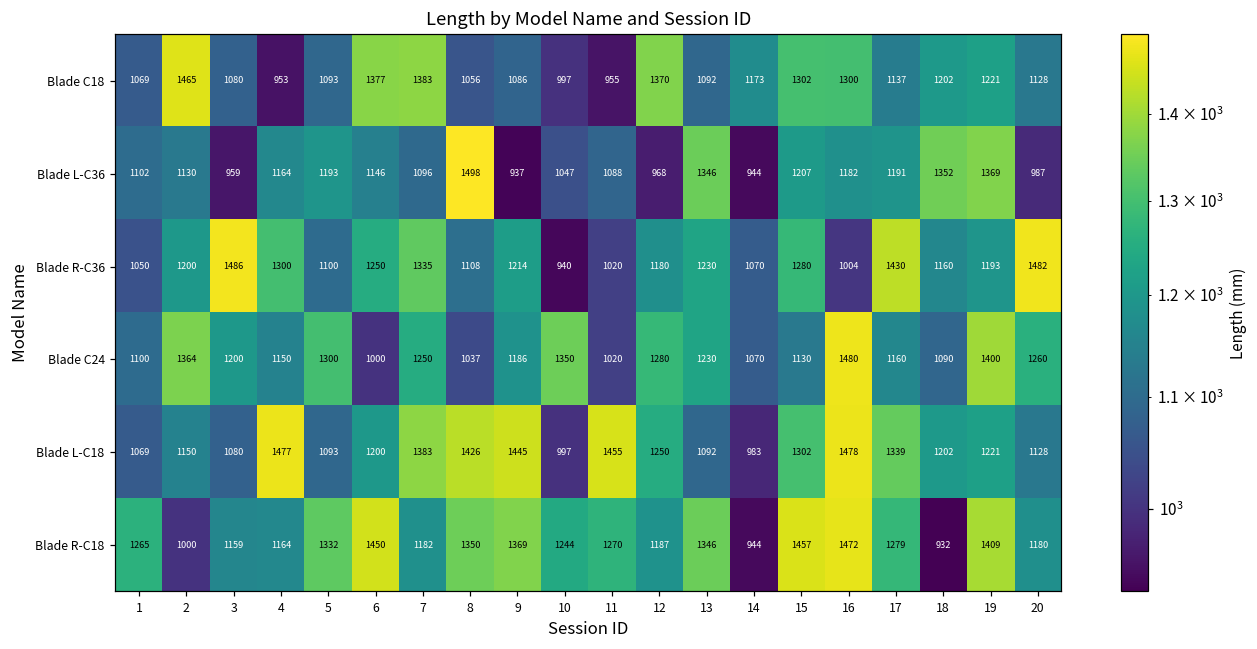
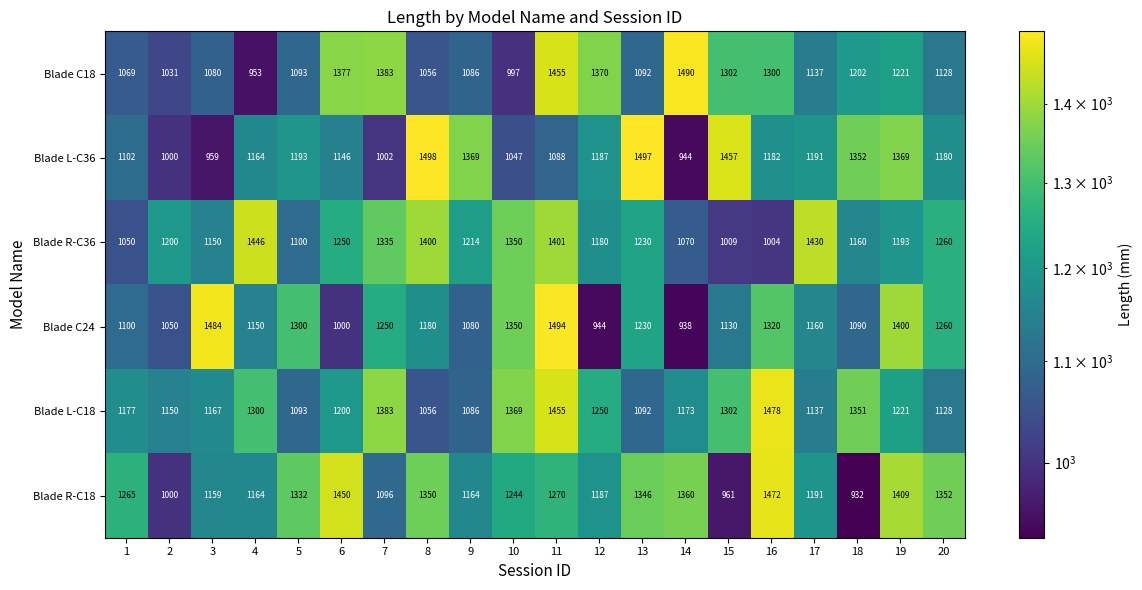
Blade C18, 2: 1465 -> 1031
Blade C18, 11: 955 -> 1455
Blade C18, 14: 1173 -> 1490
Blade L-C36, 2: 1130 -> 1000
Blade L-C36, 7: 1096 -> 1002
Blade L-C36, 9: 937 -> 1369
Blade L-C36, 12: 968 -> 1187
Blade L-C36, 13: 1346 -> 1497
Blade L-C36, 15: 1207 -> 1457
Blade L-C36, 20: 987 -> 1180
Blade R-C36, 3: 1486 -> 1150
Blade R-C36, 4: 1300 -> 1446
Blade R-C36, 8: 1108 -> 1400
Blade R-C36, 10: 940 -> 1350
Blade R-C36, 11: 1020 -> 1401
Blade R-C36, 15: 1280 -> 1009
Blade R-C36, 20: 1482 -> 1260
Blade C24, 2: 1364 -> 1050
Blade C24, 3: 1200 -> 1484
Blade C24, 8: 1037 -> 1180
Blade C24, 9: 1186 -> 1080
Blade C24, 11: 1020 -> 1494
Blade C24, 12: 1280 -> 944
Blade C24, 14: 1070 -> 938
Blade C24, 16: 1480 -> 1320
Blade L-C18, 1: 1069 -> 1177
Blade L-C18, 3: 1080 -> 1167
Blade L-C18, 4: 1477 -> 1300
Blade L-C18, 8: 1426 -> 1056
Blade L-C18, 9: 1445 -> 1086
Blade L-C18, 10: 997 -> 1369
Blade L-C18, 14: 983 -> 1173
Blade L-C18, 17: 1339 -> 1137
Blade L-C18, 18: 1202 -> 1351
Blade R-C18, 7: 1182 -> 1096
Blade R-C18, 9: 1369 -> 1164
Blade R-C18, 14: 944 -> 1360
Blade R-C18, 15: 1457 -> 961
Blade R-C18, 17: 1279 -> 1191
Blade R-C18, 20: 1180 -> 1352
